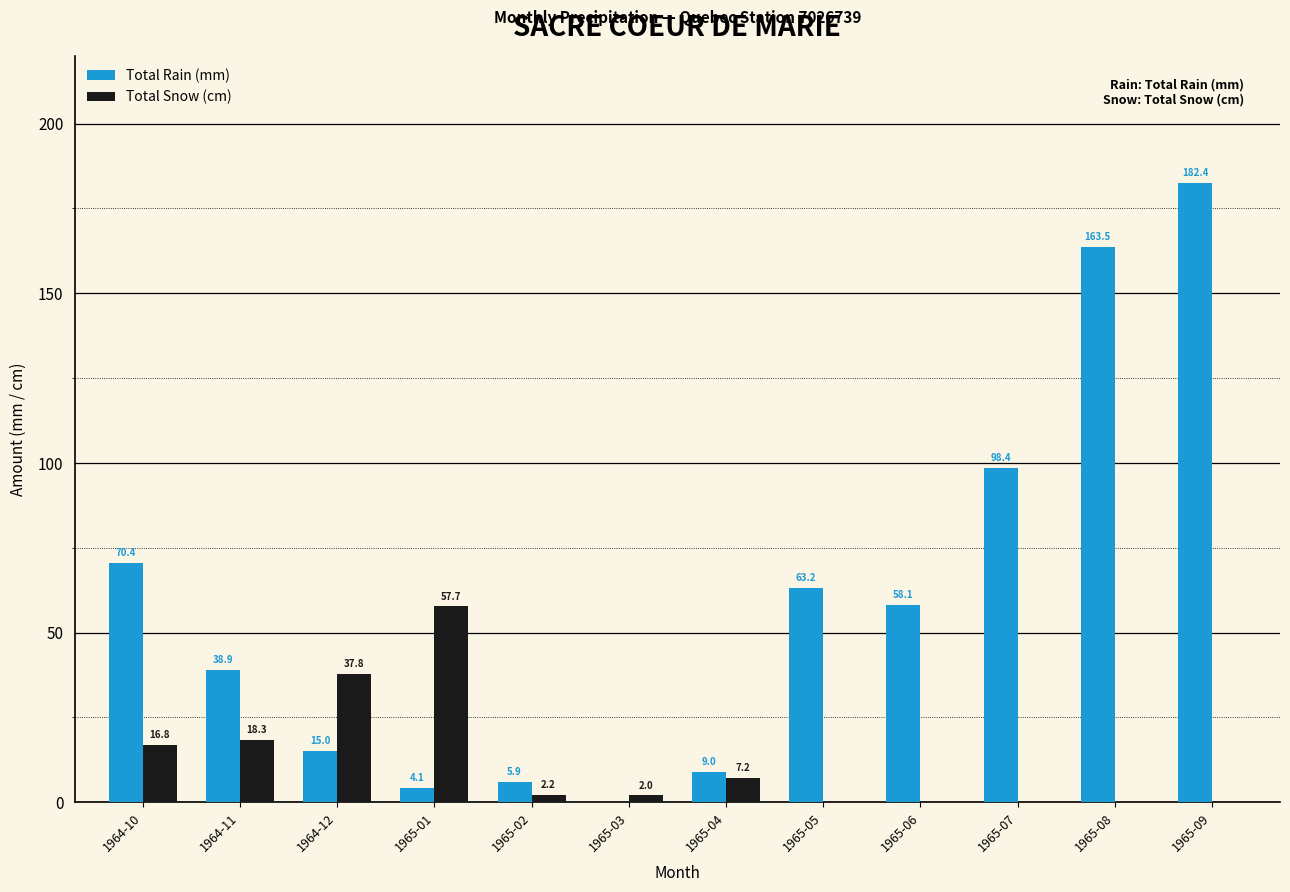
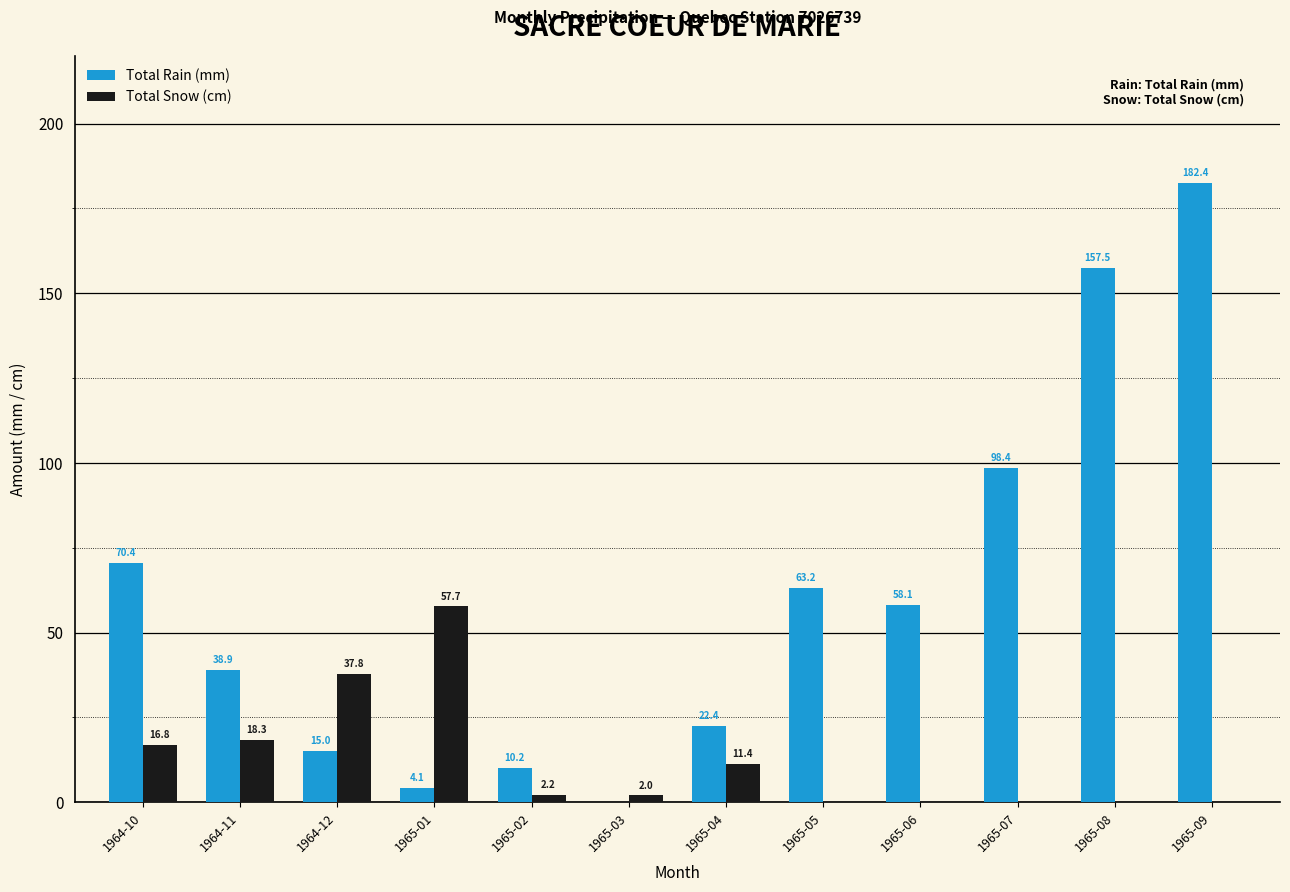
Total Rain (mm), 1965-02: 5.9 -> 10.2
Total Rain (mm), 1965-04: 9.0 -> 22.4
Total Snow (cm), 1965-04: 7.2 -> 11.4
Total Rain (mm), 1965-08: 163.5 -> 157.5
